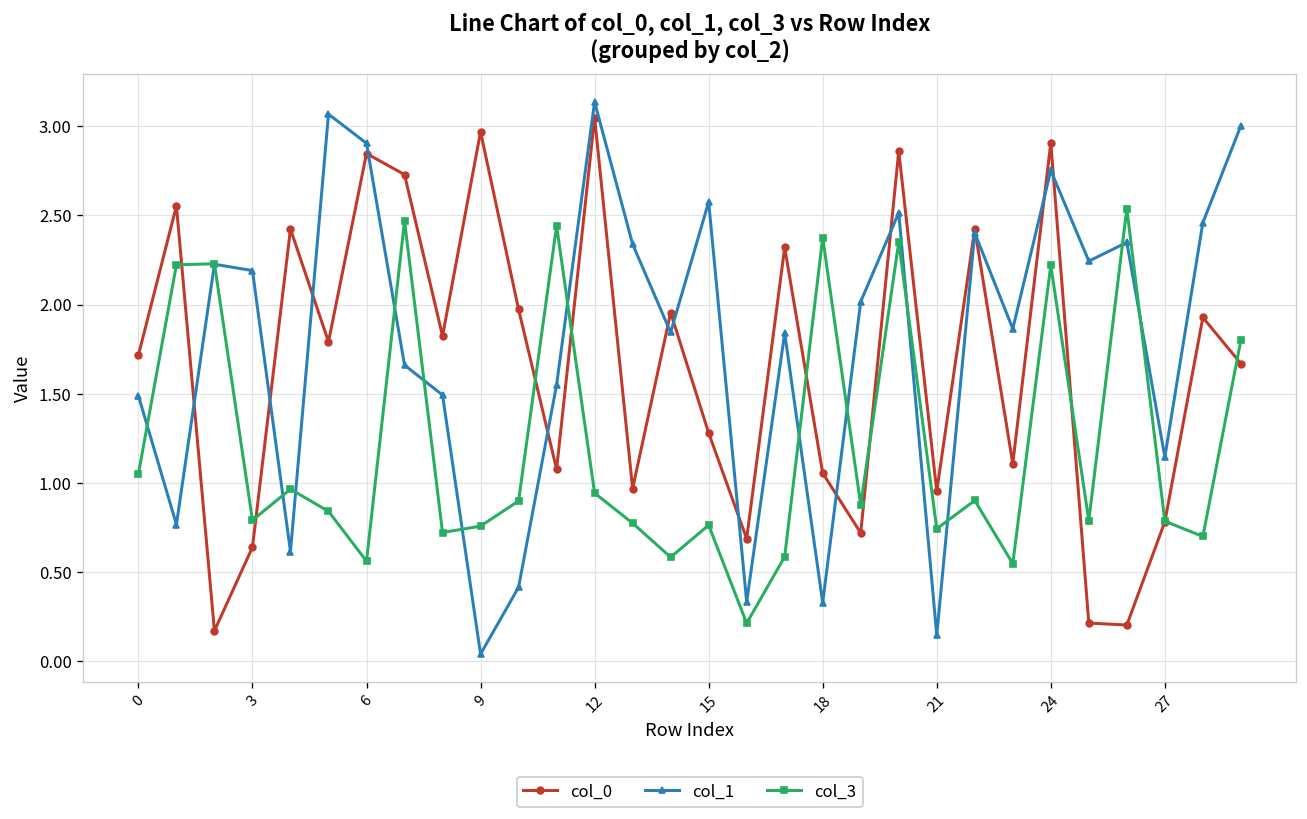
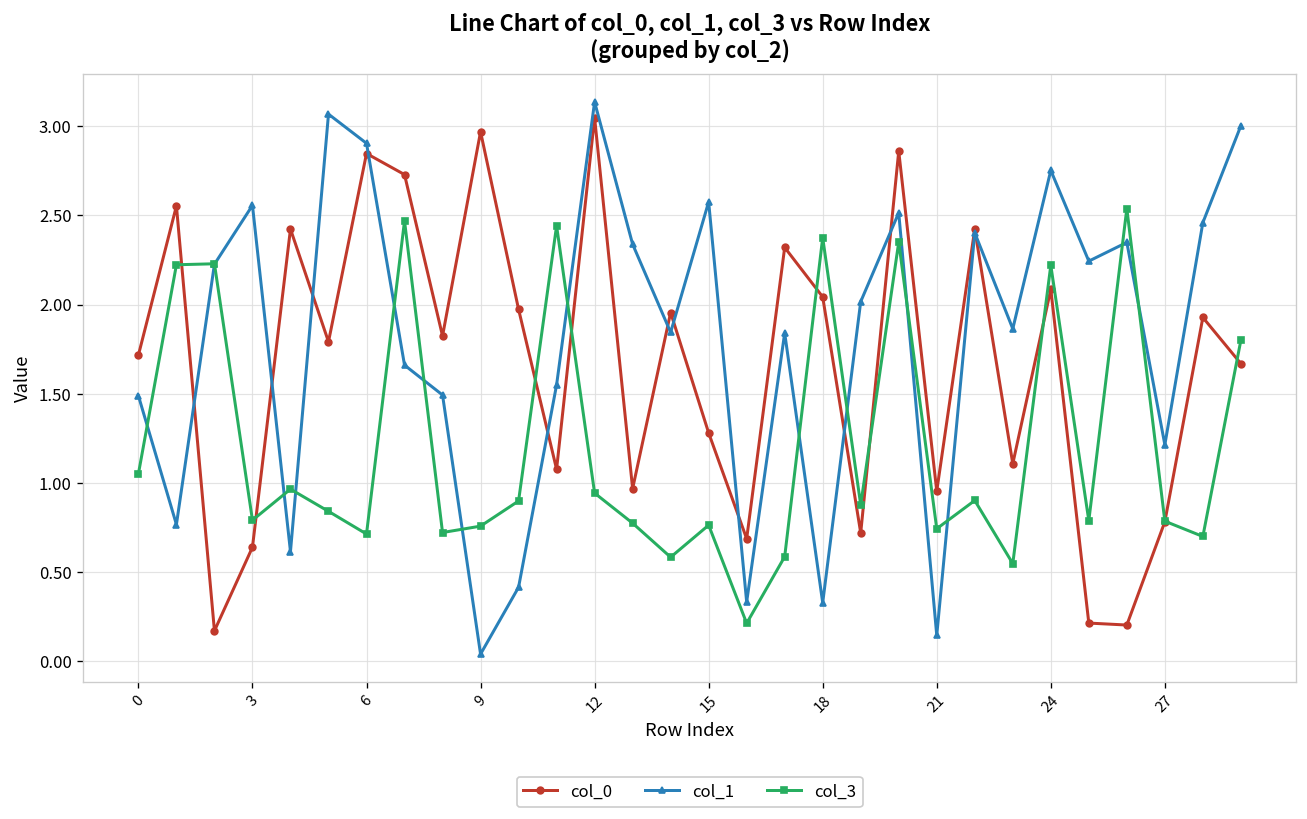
col_1, 3: 2.19 -> 2.56
col_3, 6: 0.56 -> 0.71
col_0, 18: 1.06 -> 2.04
col_0, 24: 2.91 -> 2.09
col_1, 27: 1.15 -> 1.21
